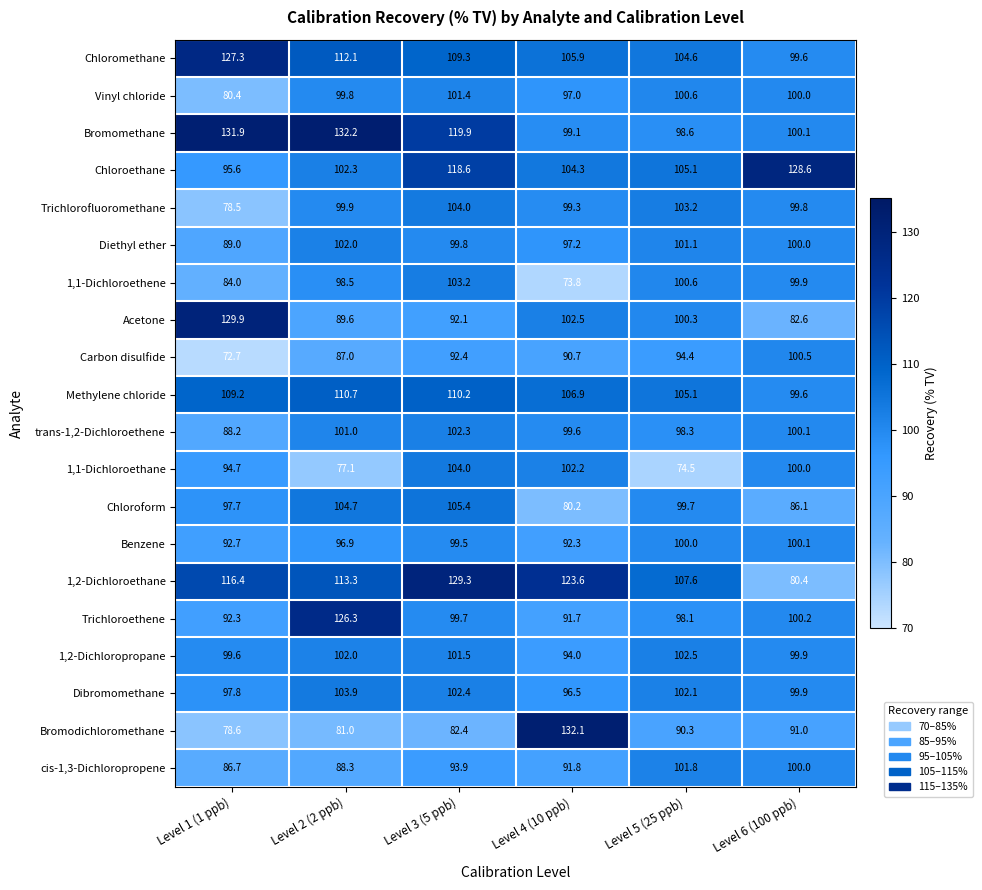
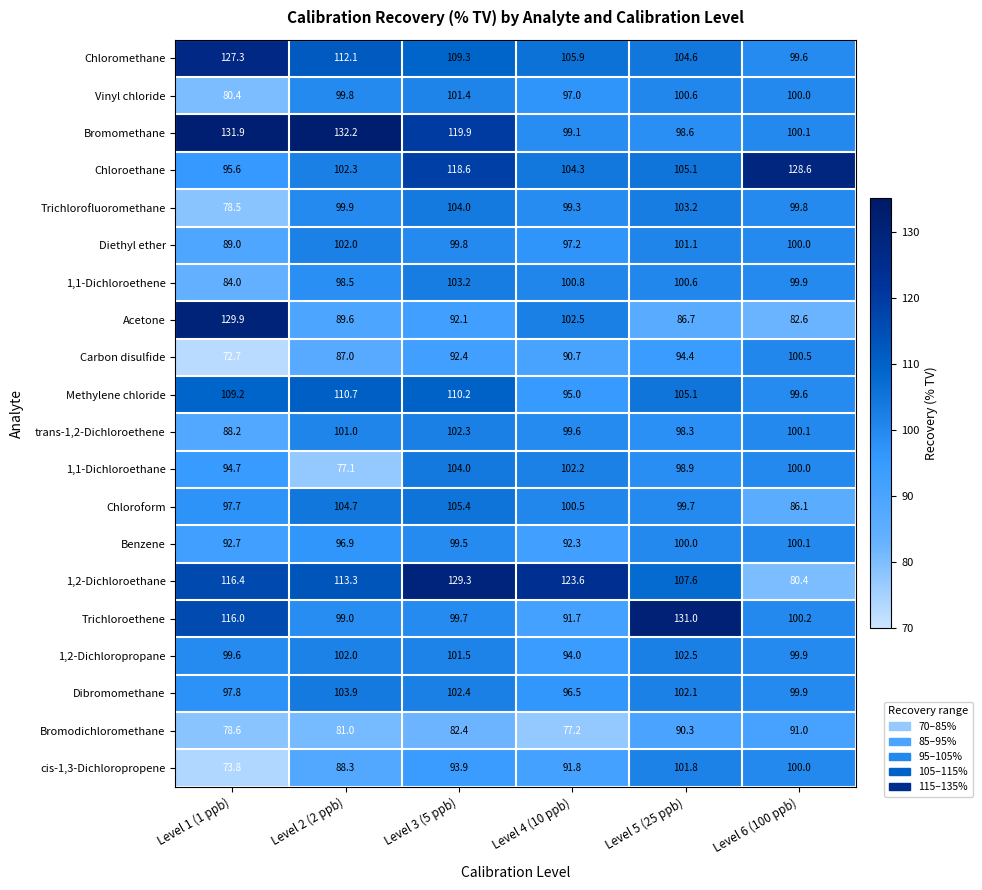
1,1-Dichloroethene, Level 4 (10 ppb): 73.8 -> 100.8
Acetone, Level 5 (25 ppb): 100.3 -> 86.7
Methylene chloride, Level 4 (10 ppb): 106.9 -> 95.0
1,1-Dichloroethane, Level 5 (25 ppb): 74.5 -> 98.9
Chloroform, Level 4 (10 ppb): 80.2 -> 100.5
Trichloroethene, Level 1 (1 ppb): 92.3 -> 116.0
Trichloroethene, Level 2 (2 ppb): 126.3 -> 99.0
Trichloroethene, Level 5 (25 ppb): 98.1 -> 131.0
Bromodichloromethane, Level 4 (10 ppb): 132.1 -> 77.2
cis-1,3-Dichloropropene, Level 1 (1 ppb): 86.7 -> 73.8
